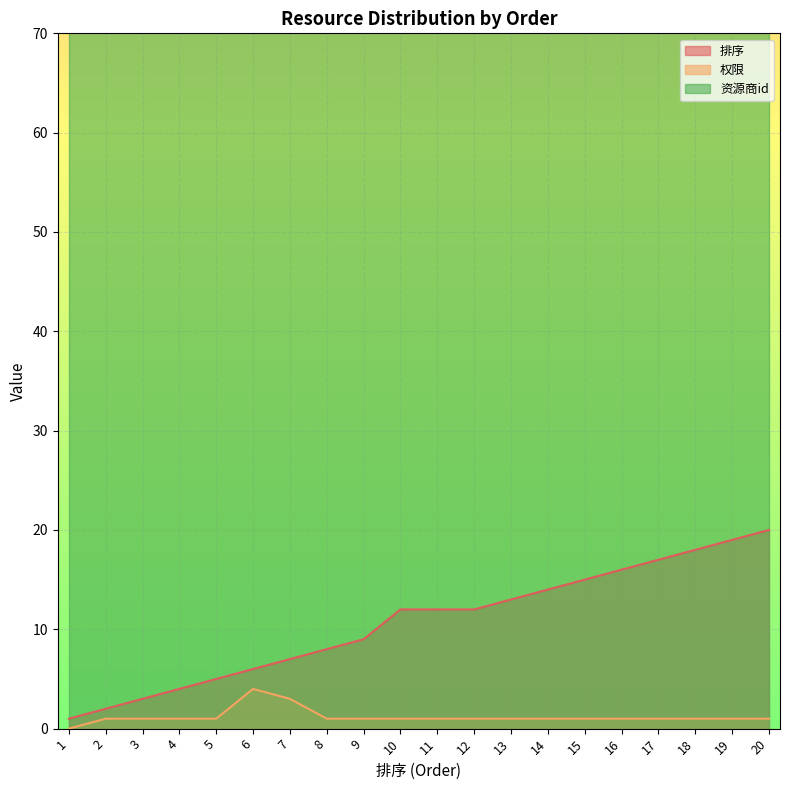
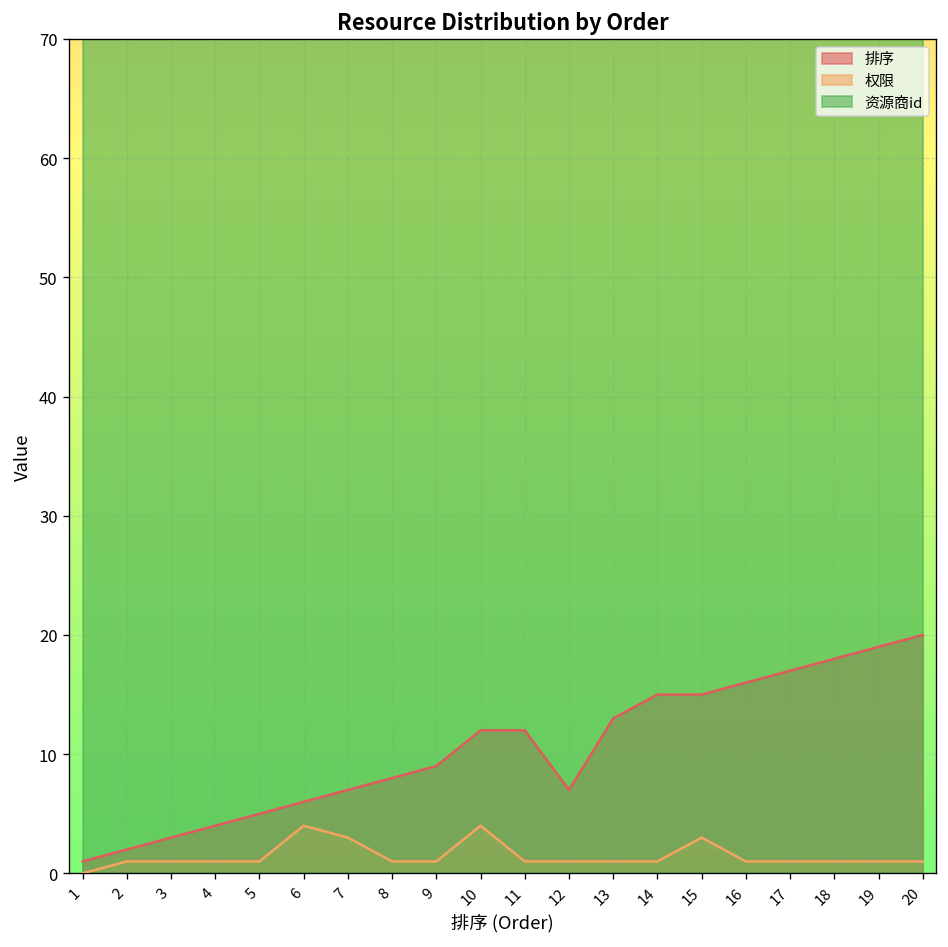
权限, 10: 1 -> 4
排序, 12: 12 -> 7
排序, 14: 14 -> 15
权限, 15: 1 -> 3
